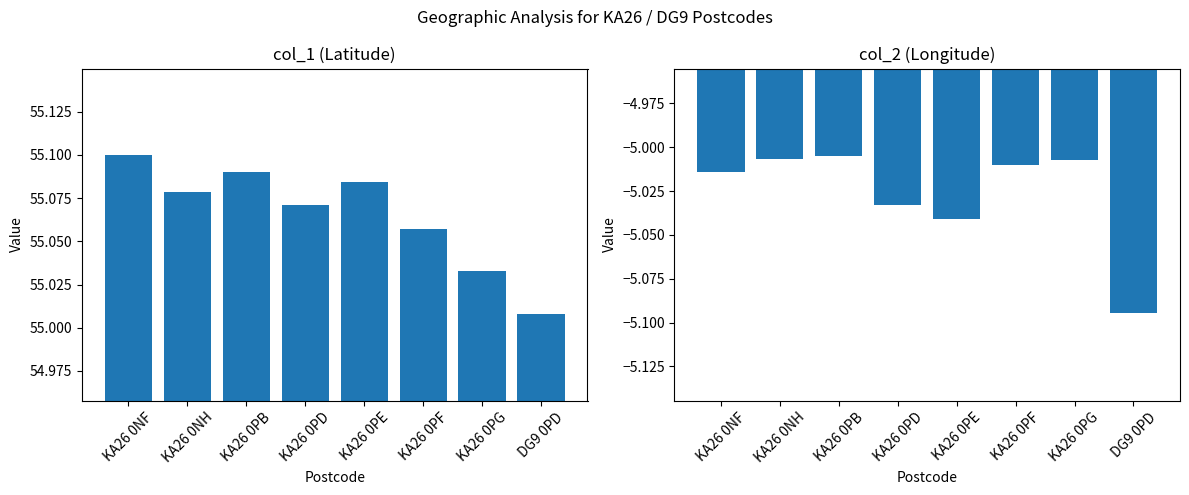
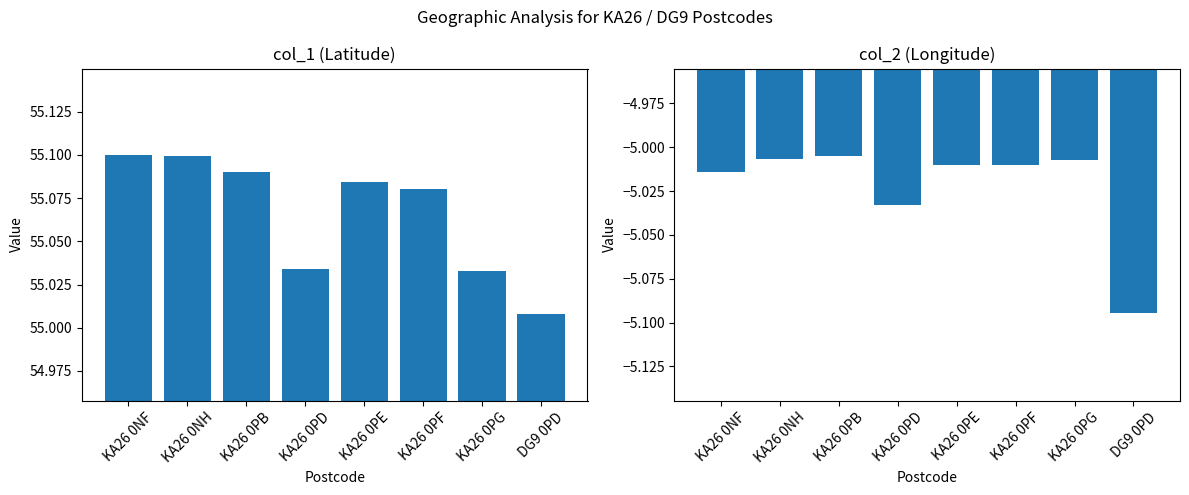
col_1 (Latitude), KA26 0NH: 55.079 -> 55.099
col_1 (Latitude), KA26 0PD: 55.071 -> 55.034
col_1 (Latitude), KA26 0PF: 55.057 -> 55.080
col_2 (Longitude), KA26 0PE: -5.041 -> -5.010
